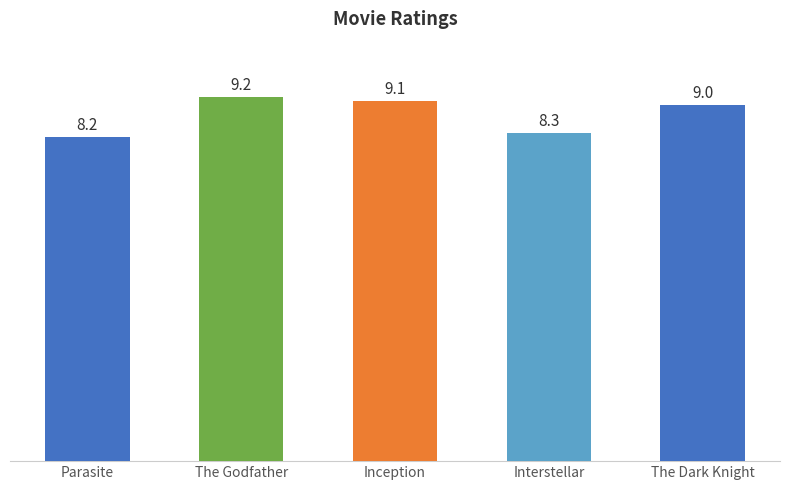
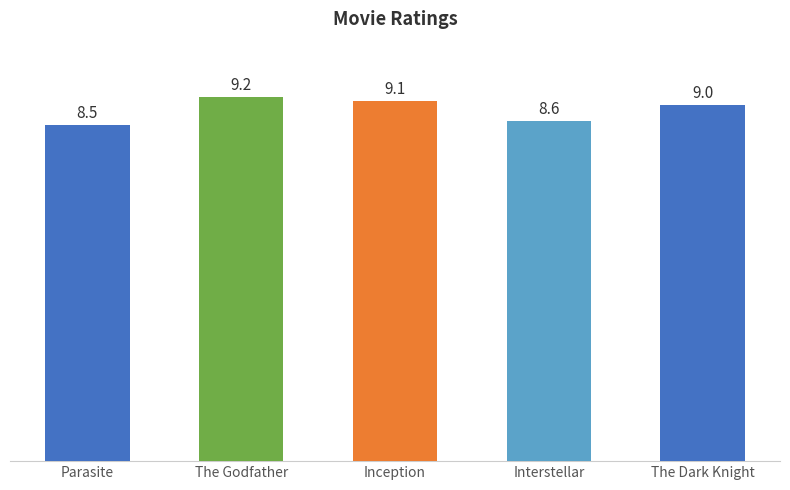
Parasite: 8.2 -> 8.5
Interstellar: 8.3 -> 8.6
